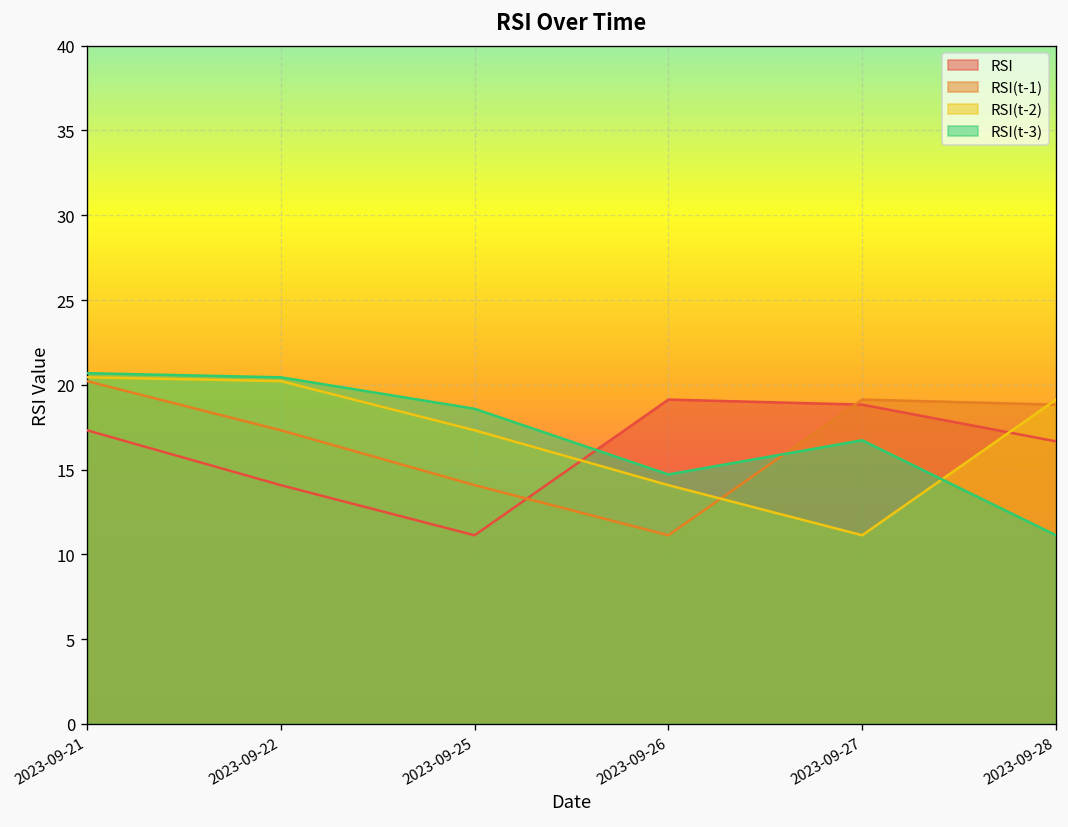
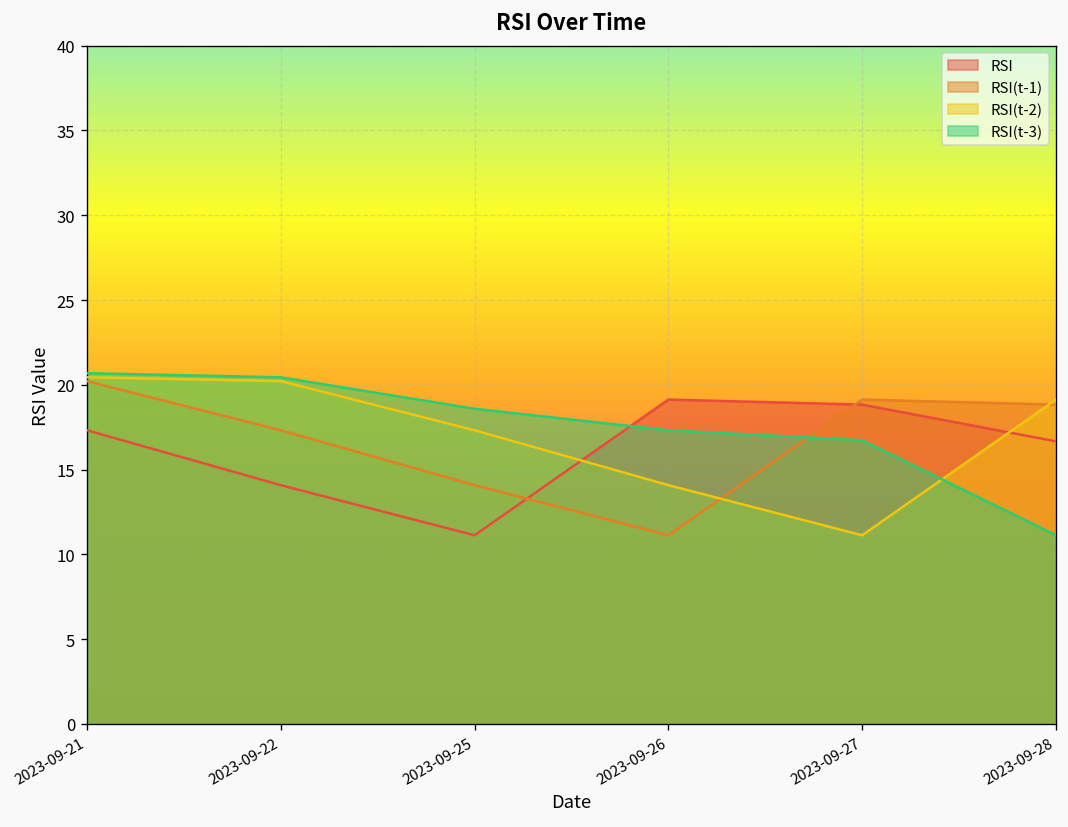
RSI(t-3), 2023-09-26: 14.7 -> 17.3
